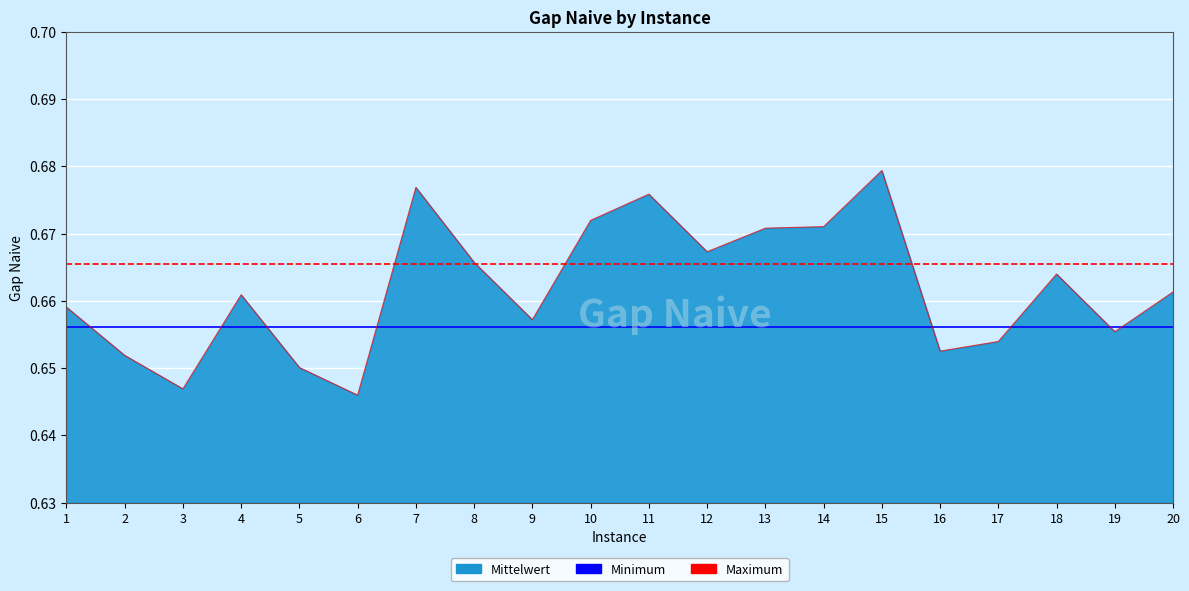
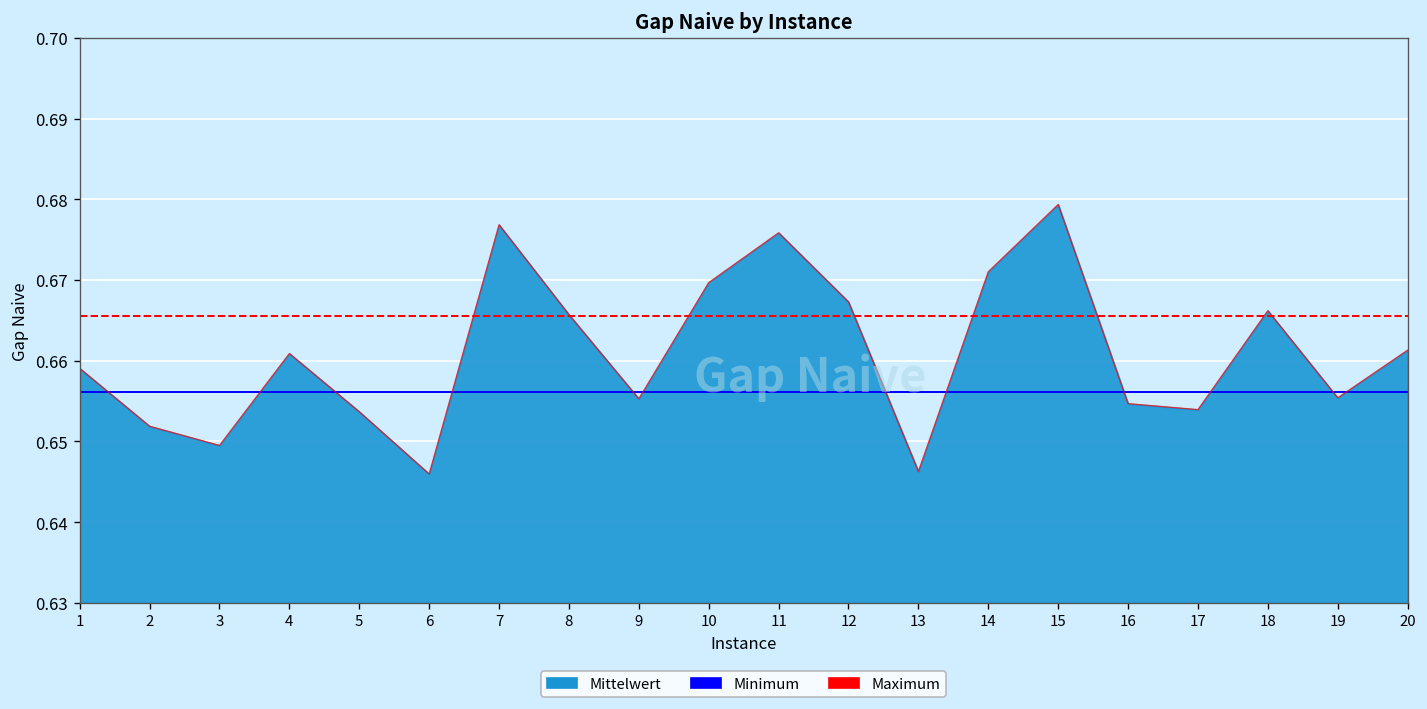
Mittelwert, 3: 0.647 -> 0.650
Mittelwert, 5: 0.650 -> 0.654
Mittelwert, 9: 0.657 -> 0.655
Mittelwert, 10: 0.672 -> 0.670
Mittelwert, 13: 0.671 -> 0.646
Mittelwert, 16: 0.653 -> 0.655
Mittelwert, 18: 0.664 -> 0.666
